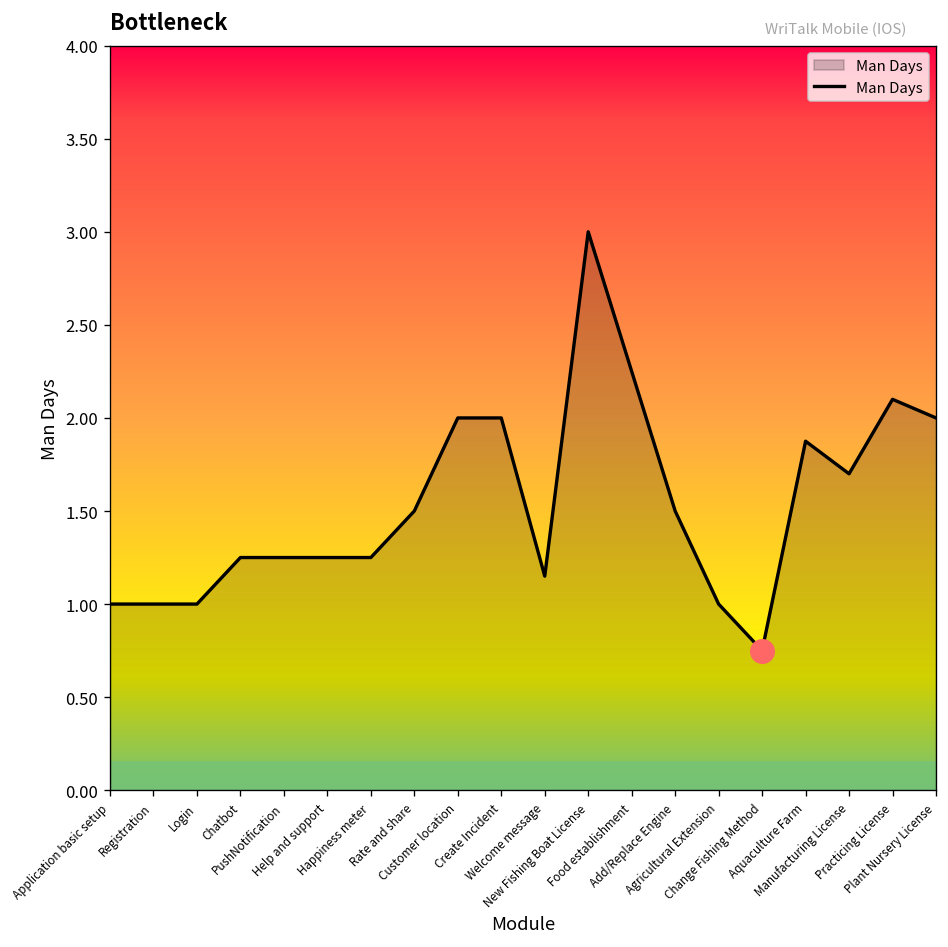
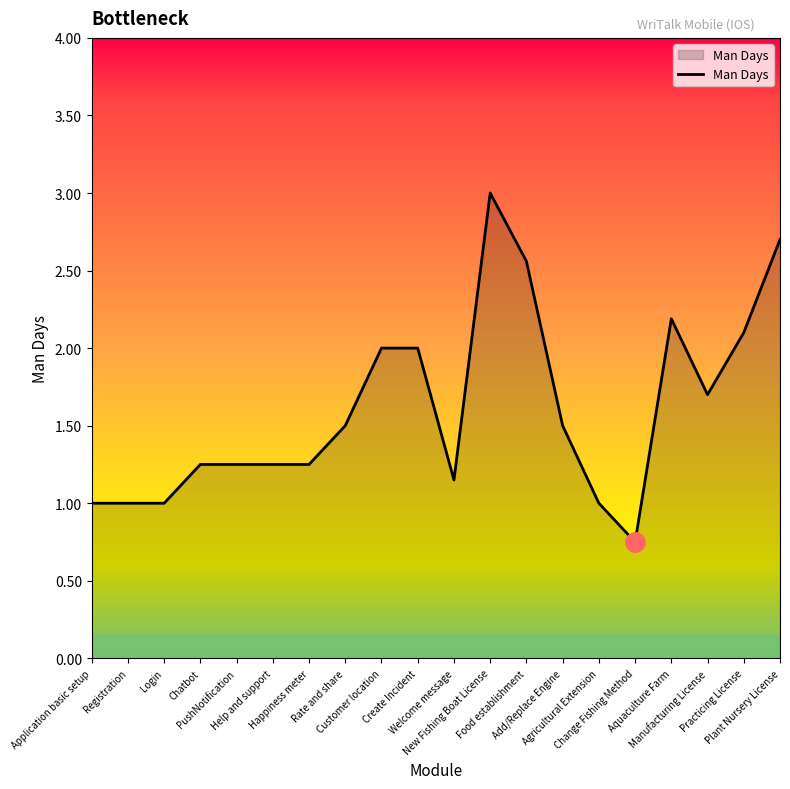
Man Days, Food establishment: 2.25 -> 2.56
Man Days, Aquaculture Farm: 1.88 -> 2.19
Man Days, Plant Nursery License: 2.0 -> 2.7
